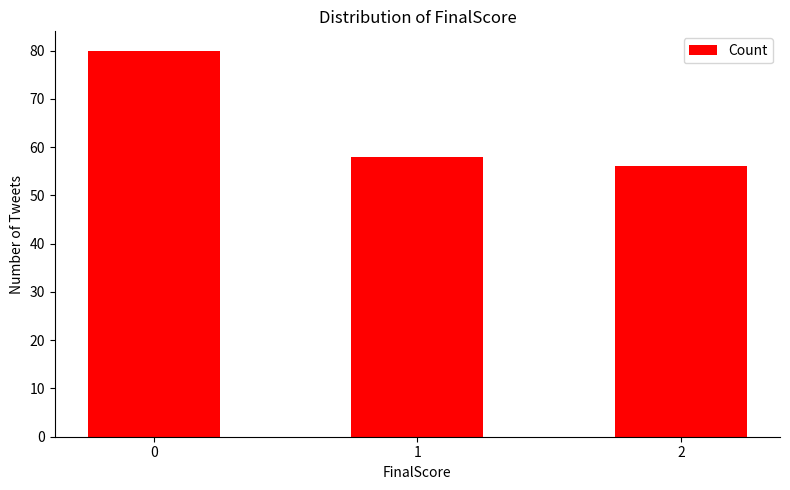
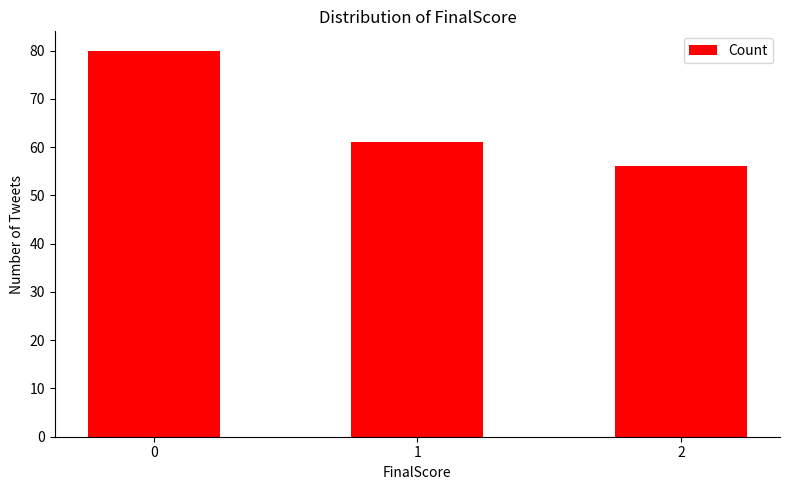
1: 58 -> 61
